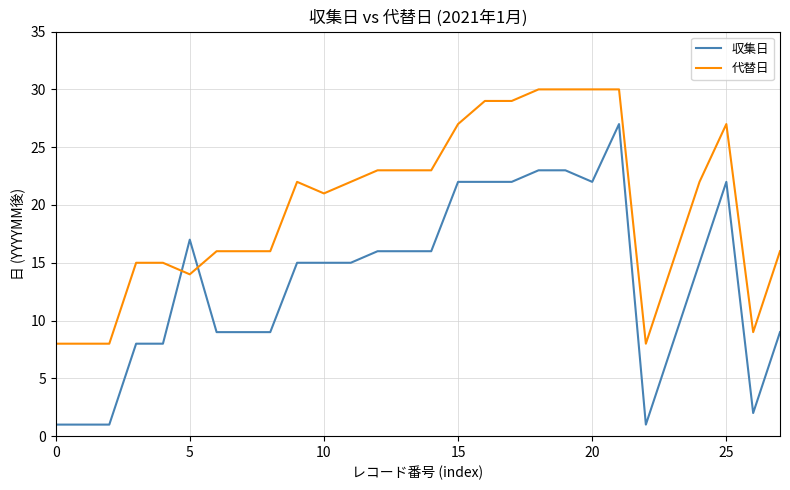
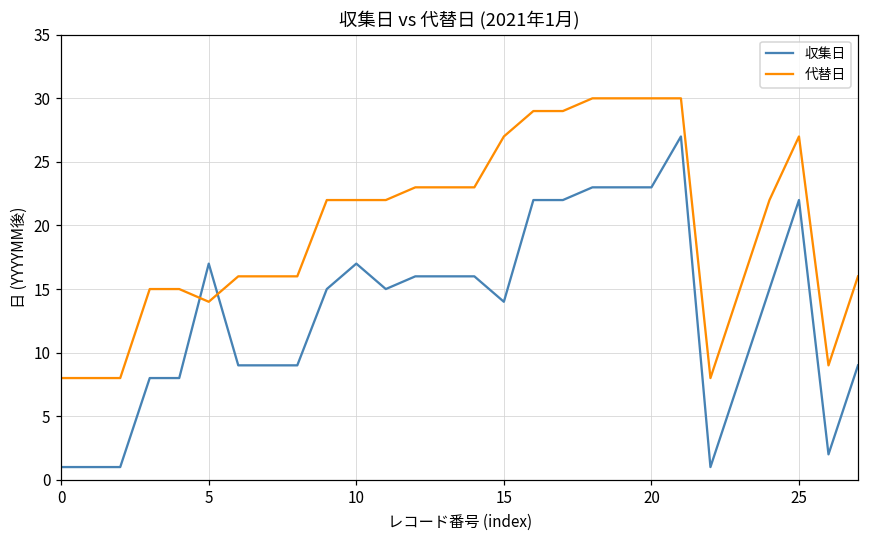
収集日, 10: 15.0 -> 17.0
代替日, 10: 21.0 -> 22.0
収集日, 15: 22.0 -> 14.0
収集日, 20: 22.0 -> 23.0
